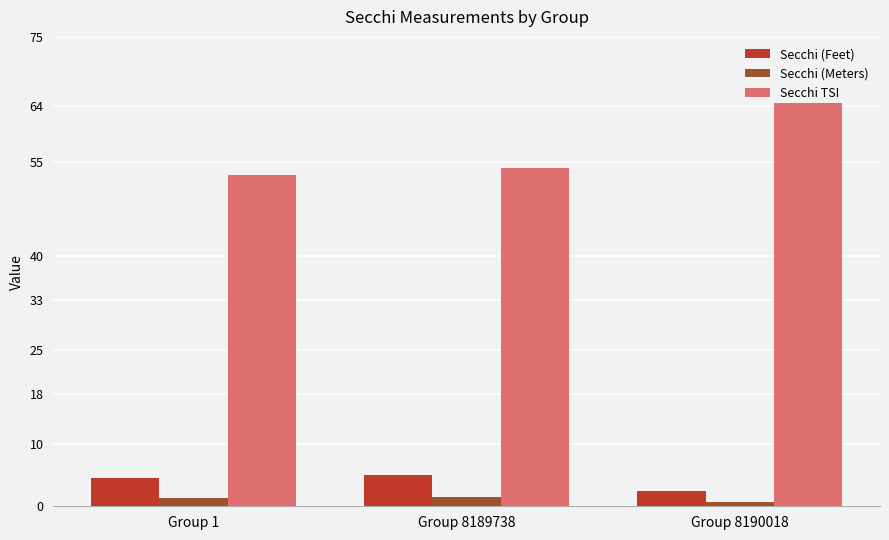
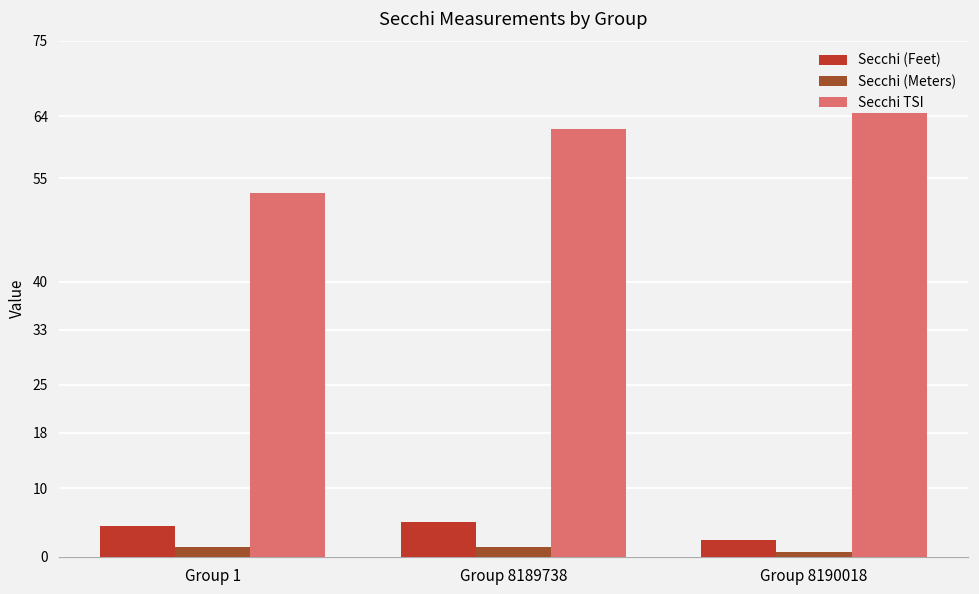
Secchi TSI, Group 8189738: 54 -> 62
